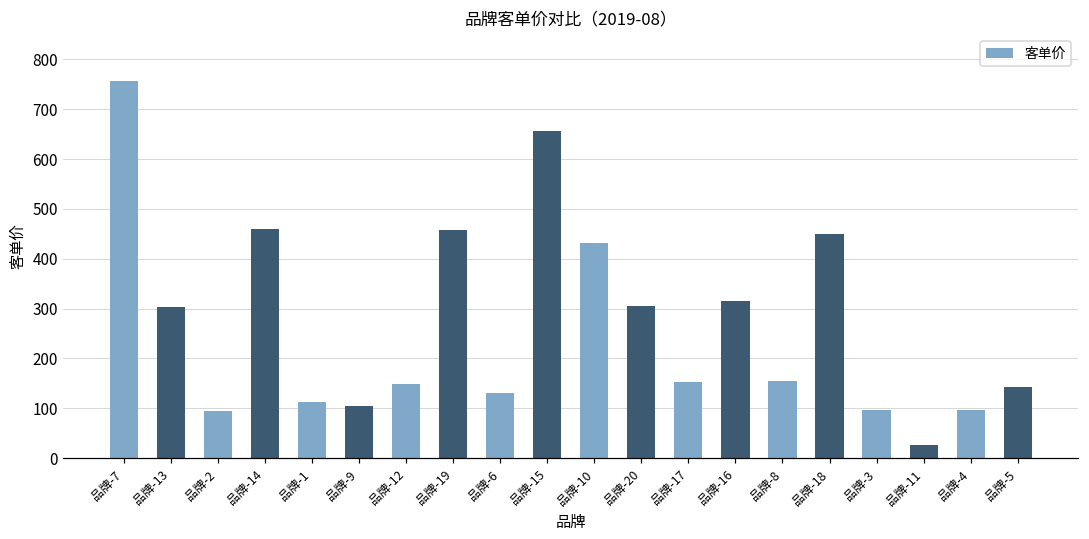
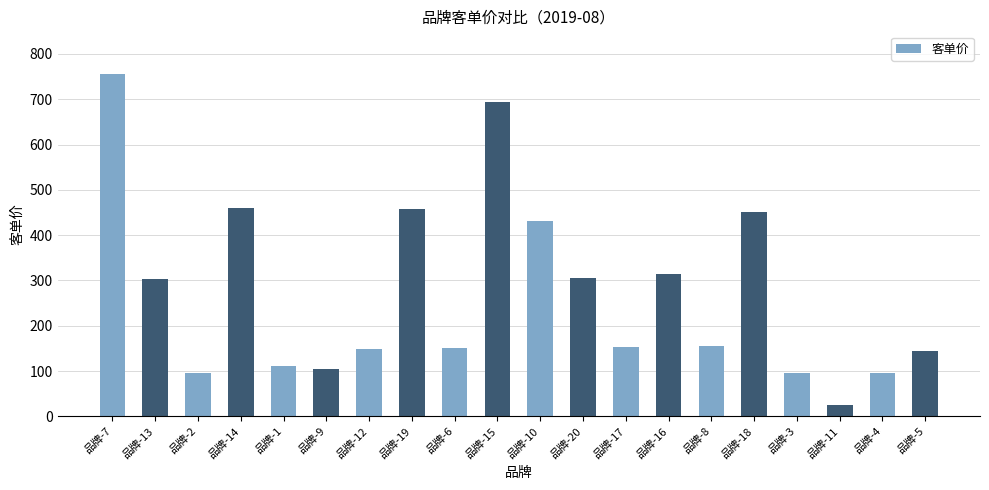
品牌-6: 130 -> 150
品牌-15: 660 -> 690
